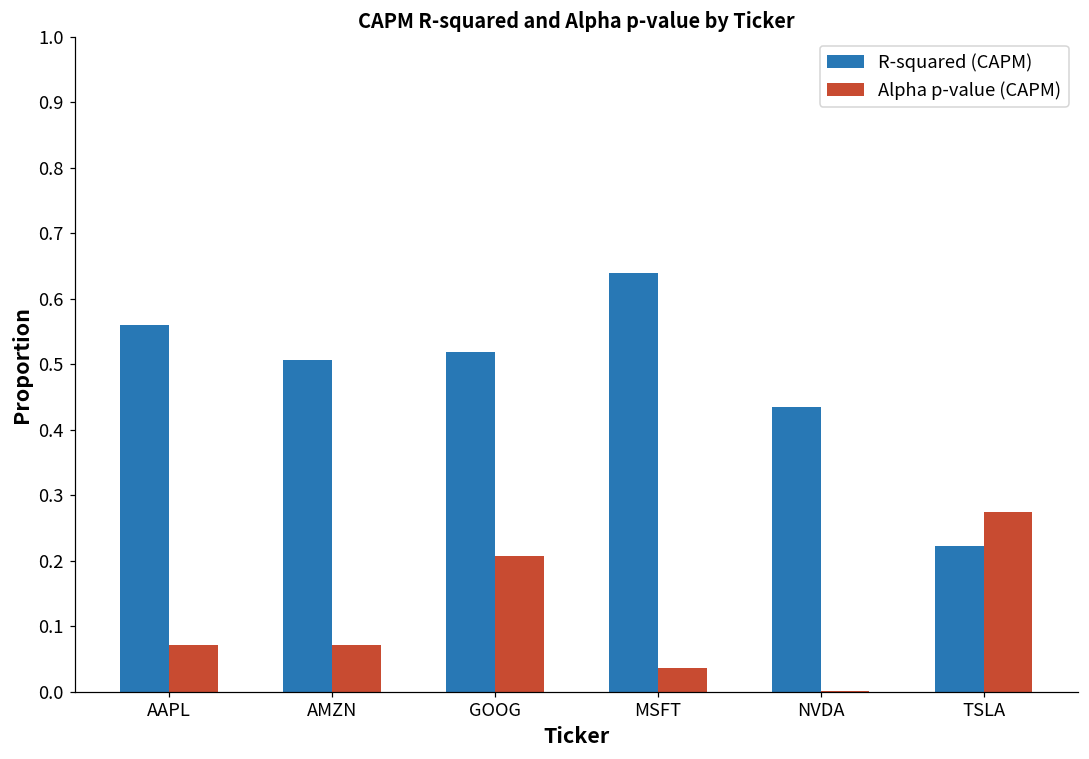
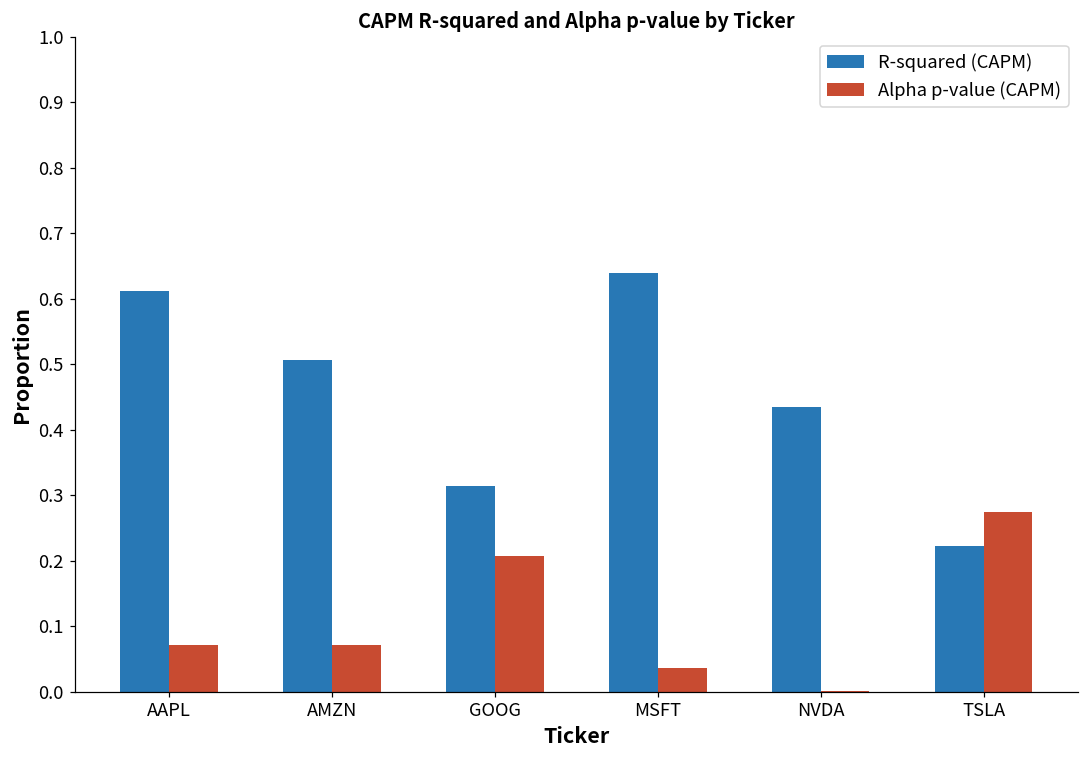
R-squared (CAPM), AAPL: 0.56 -> 0.61
R-squared (CAPM), GOOG: 0.52 -> 0.31
